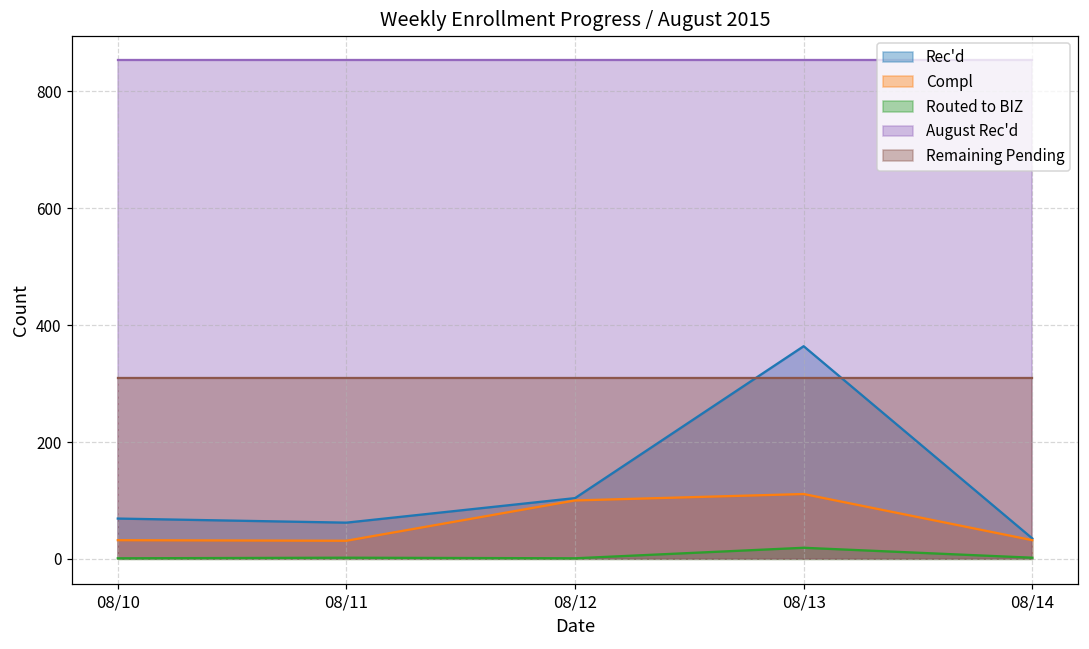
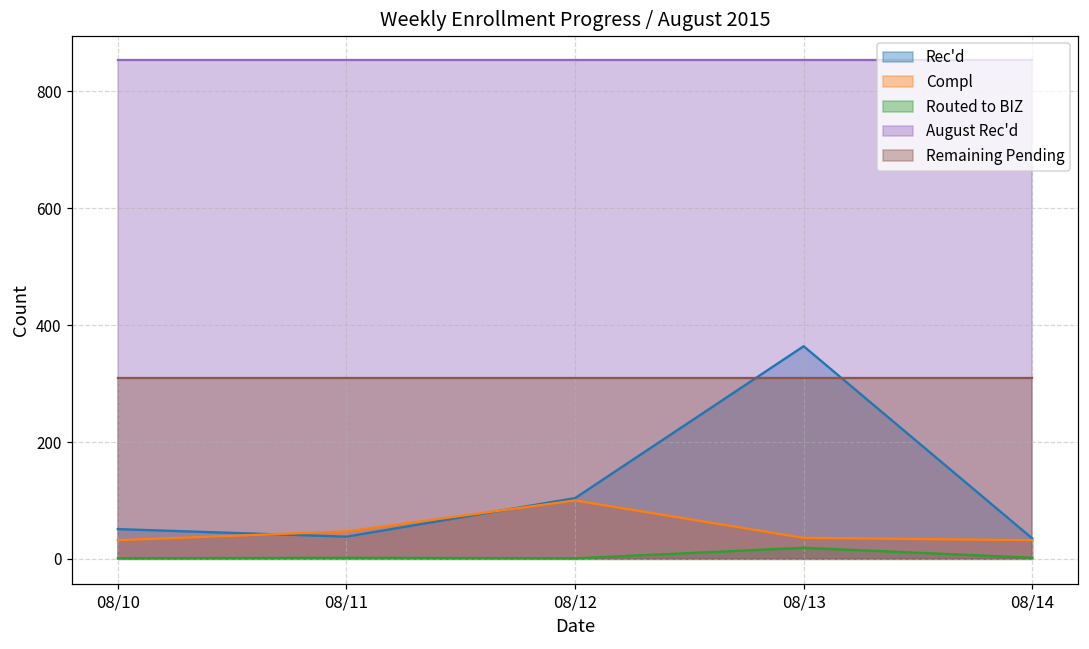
Rec'd, 08/10: 70 -> 50
Rec'd, 08/11: 60 -> 40
Compl, 08/11: 30 -> 50
Compl, 08/13: 110 -> 40
